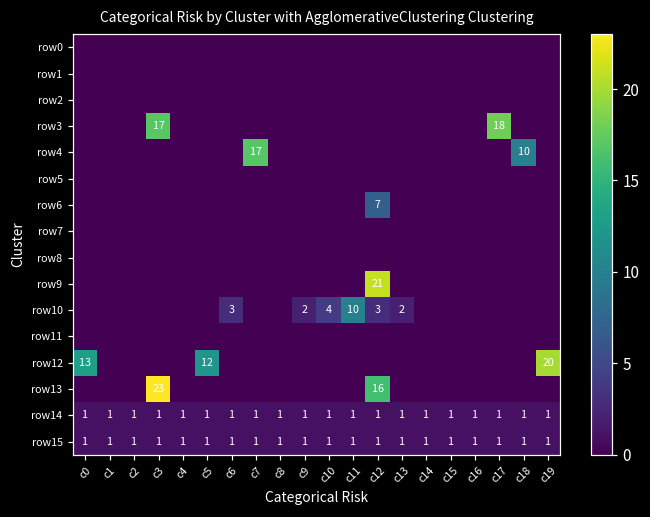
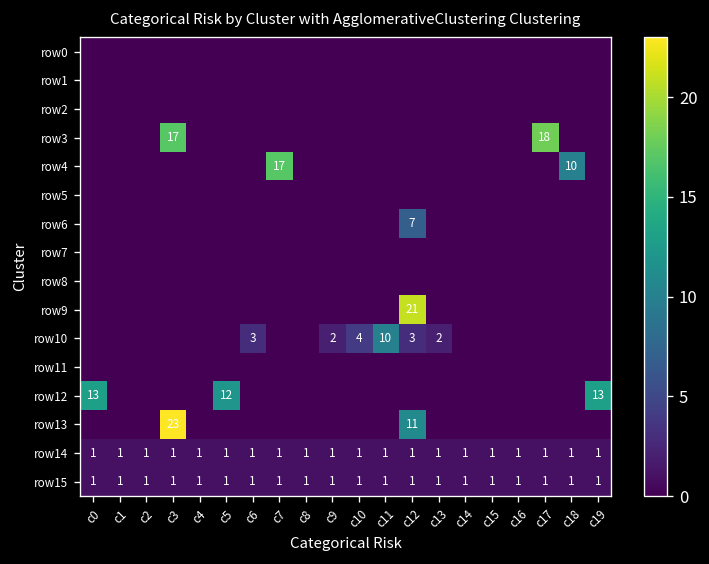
row12, c19: 20 -> 13
row13, c12: 16 -> 11
